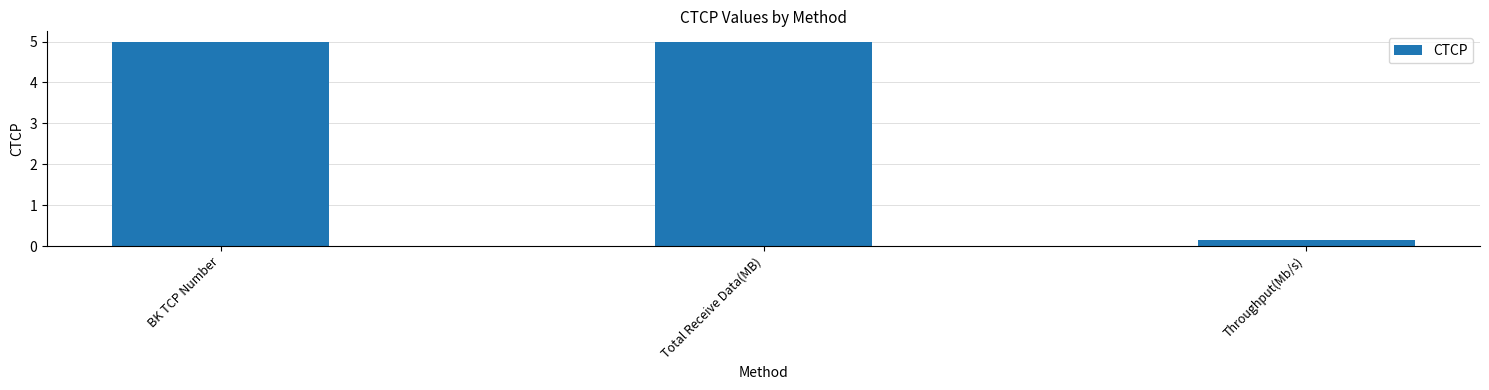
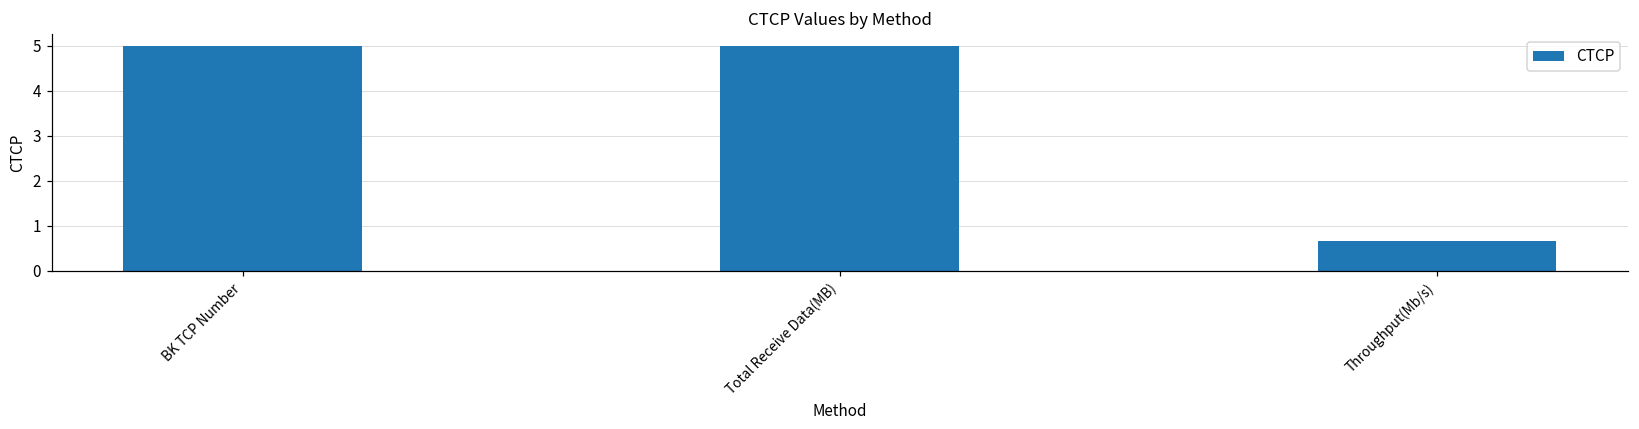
Throughput(Mb/s): 0.2 -> 0.7
